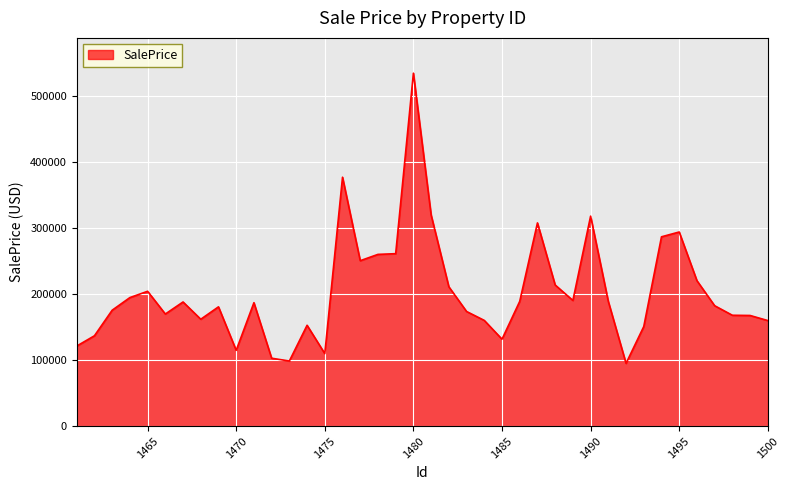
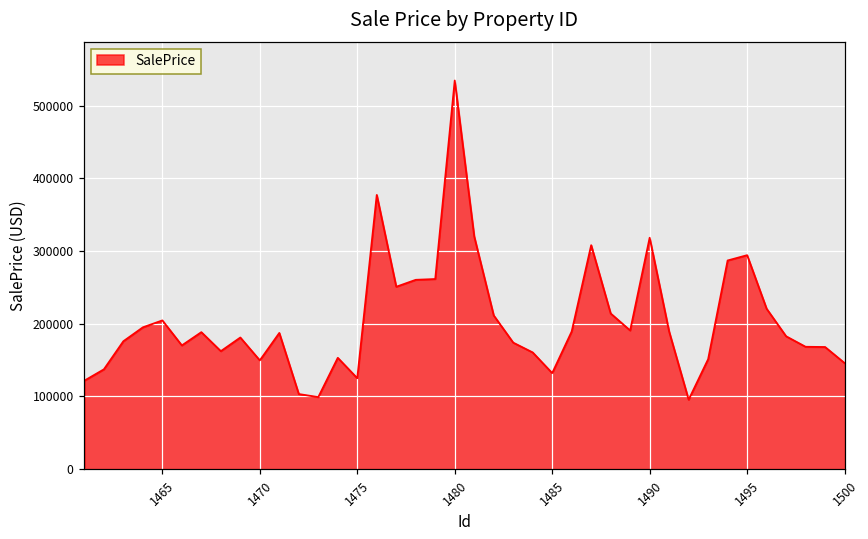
1470: 110000 -> 150000
1475: 110000 -> 120000
1500: 160000 -> 150000
